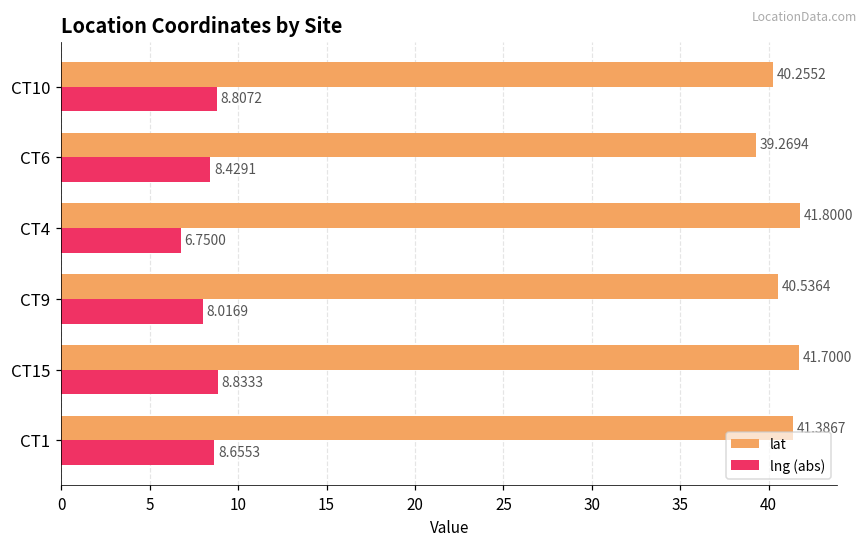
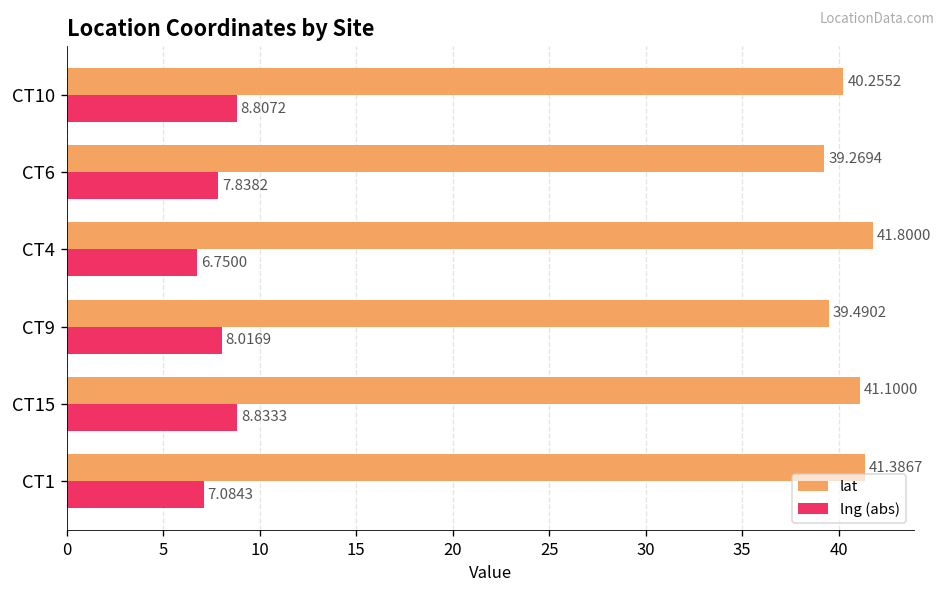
lng (abs), CT6: 8.4291 -> 7.8382
lat, CT9: 40.5364 -> 39.4902
lat, CT15: 41.7000 -> 41.1000
lng (abs), CT1: 8.6553 -> 7.0843
